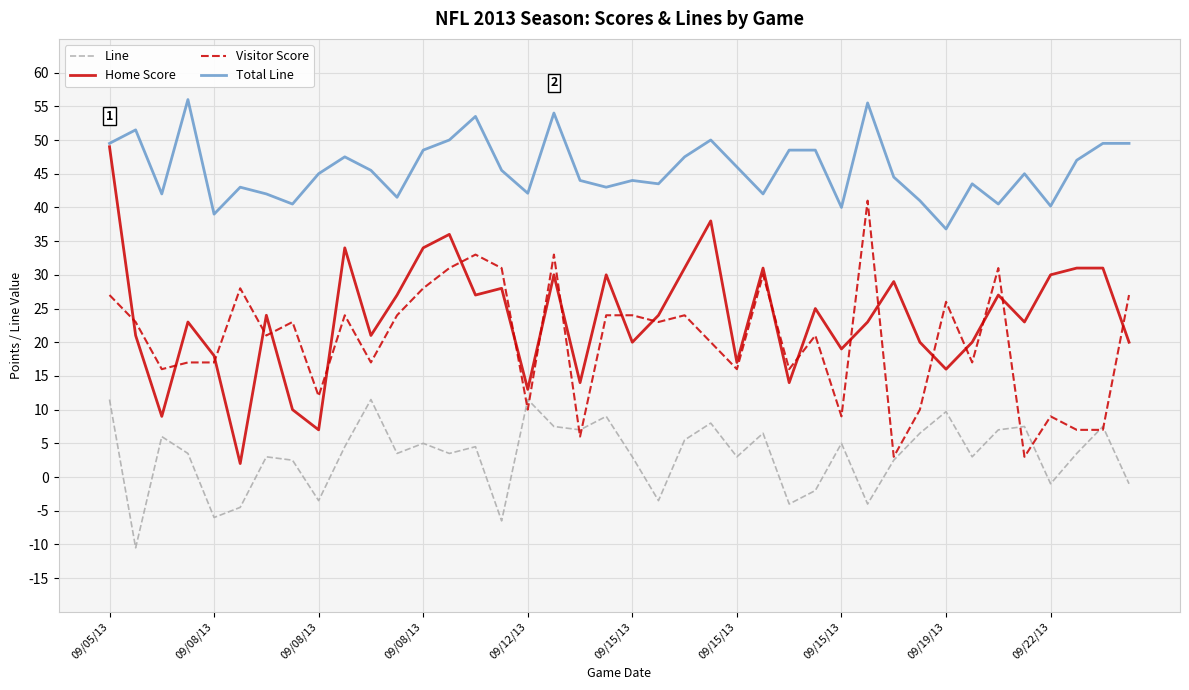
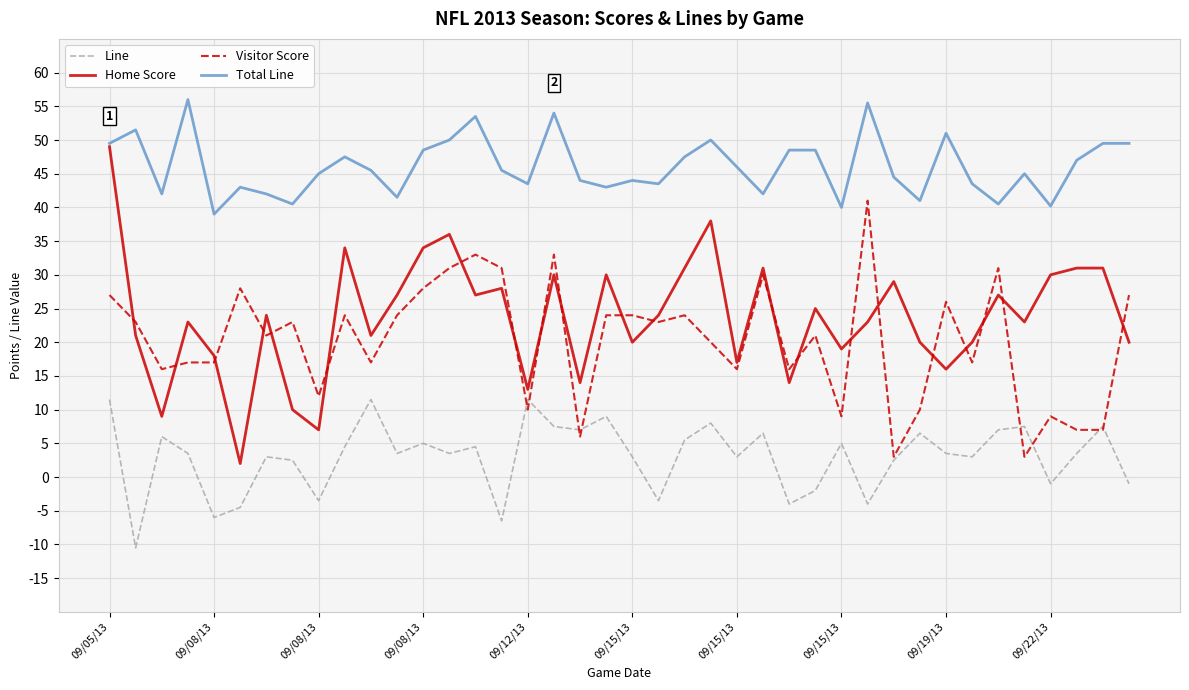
Total Line, 09/12/13: 42 -> 44
Line, 09/19/13: 10 -> 4
Total Line, 09/19/13: 37 -> 51
